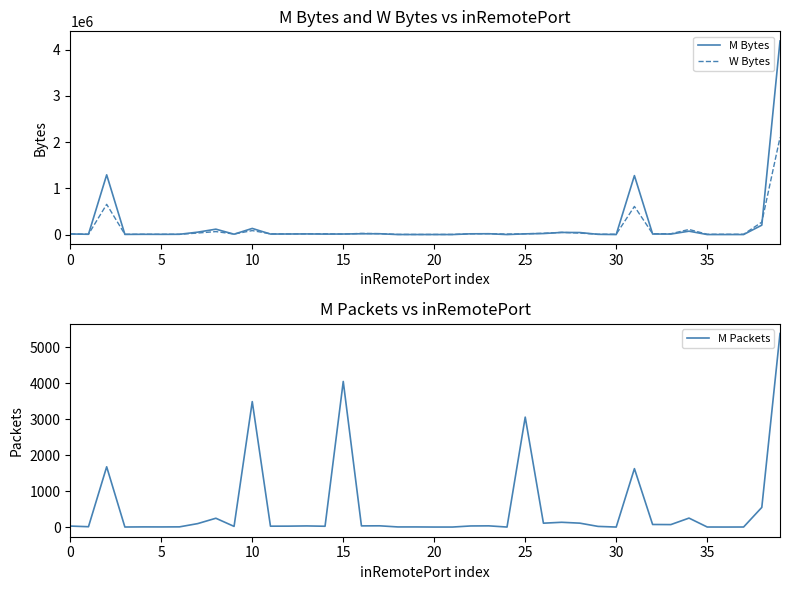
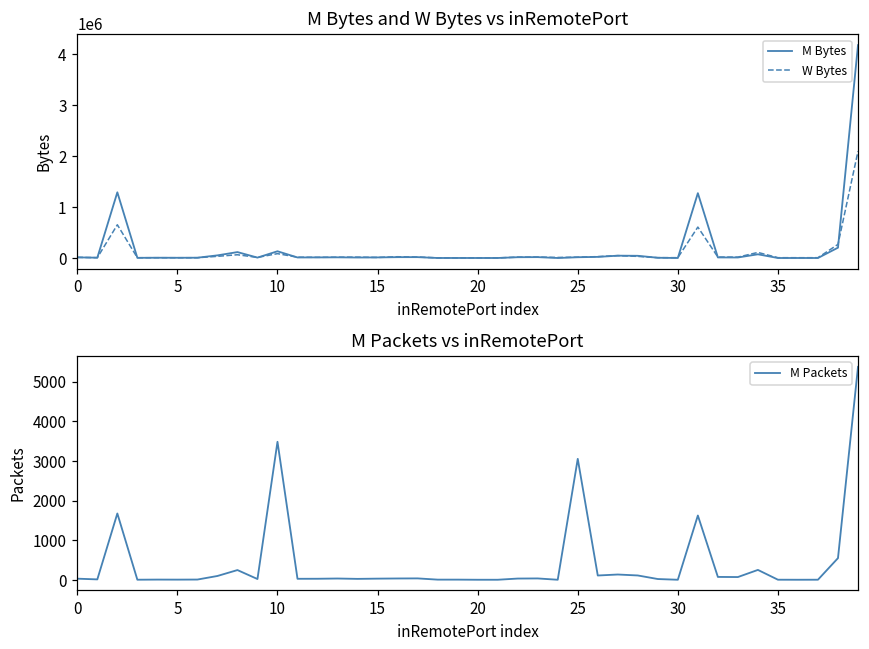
M Packets vs inRemotePort, 15: 4000 -> 0
